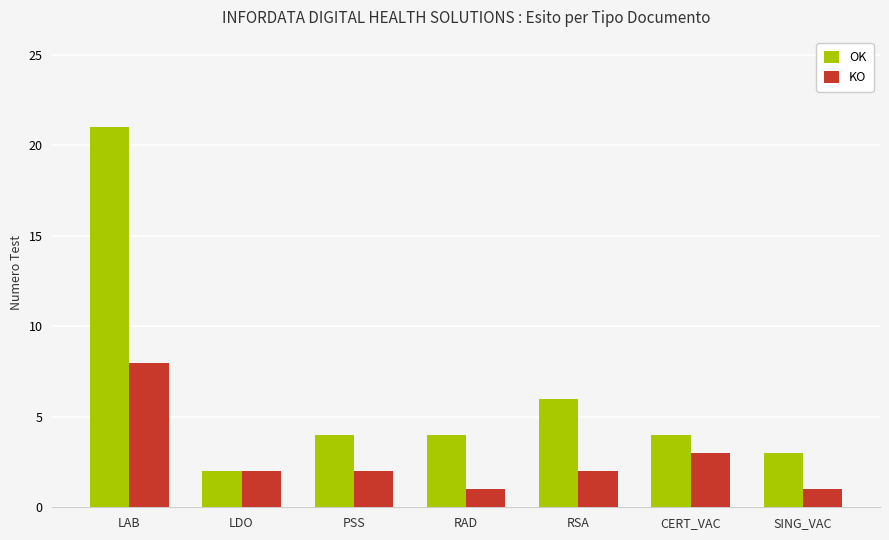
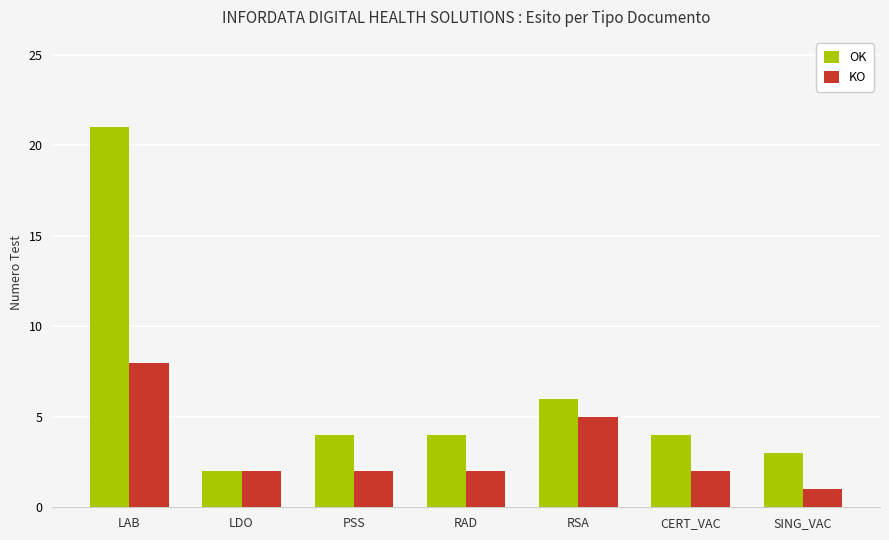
KO, RAD: 1 -> 2
KO, RSA: 2 -> 5
KO, CERT_VAC: 3 -> 2
